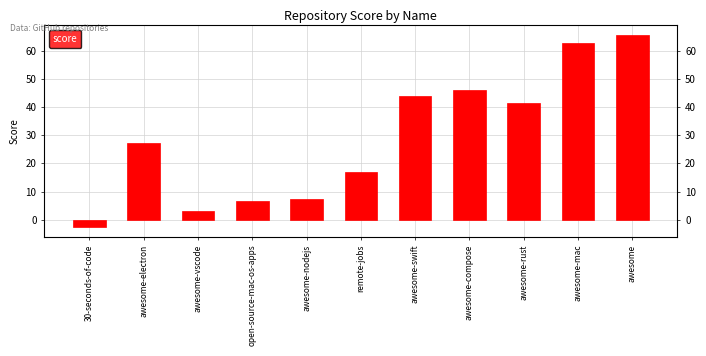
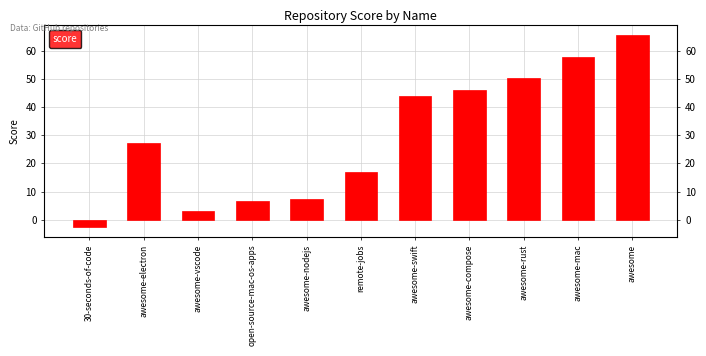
awesome-rust: 41 -> 50
awesome-mac: 63 -> 58
